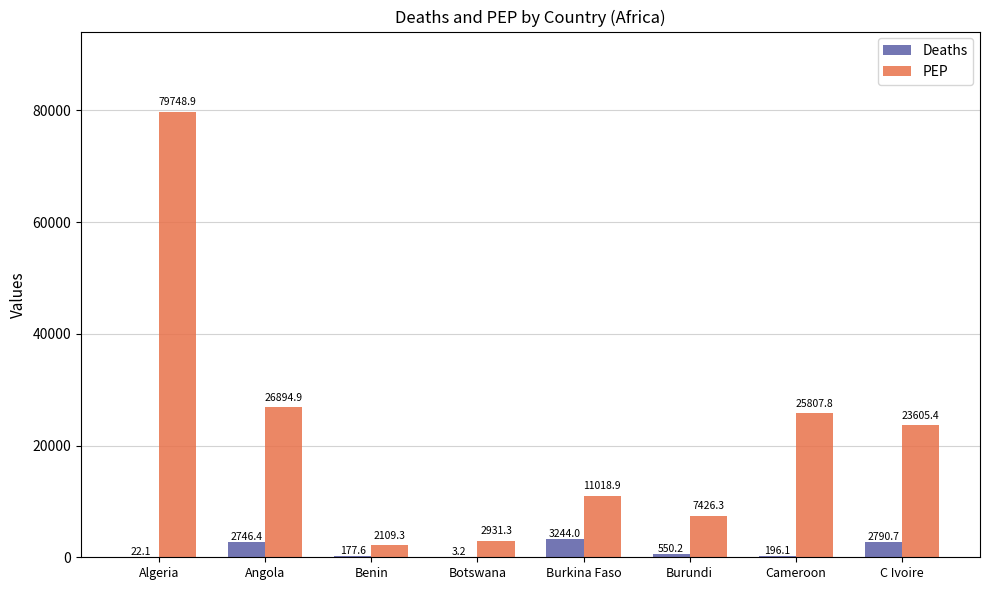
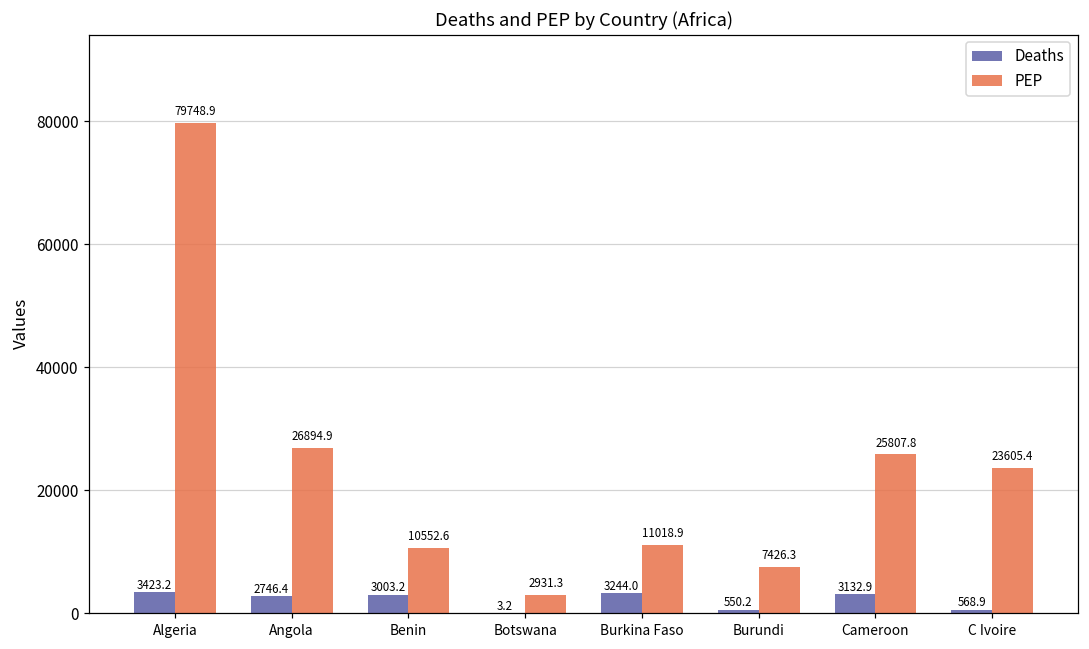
Deaths, Algeria: 22.1 -> 3423.2
Deaths, Benin: 177.6 -> 3003.2
PEP, Benin: 2109.3 -> 10552.6
Deaths, Cameroon: 196.1 -> 3132.9
Deaths, C Ivoire: 2790.7 -> 568.9
